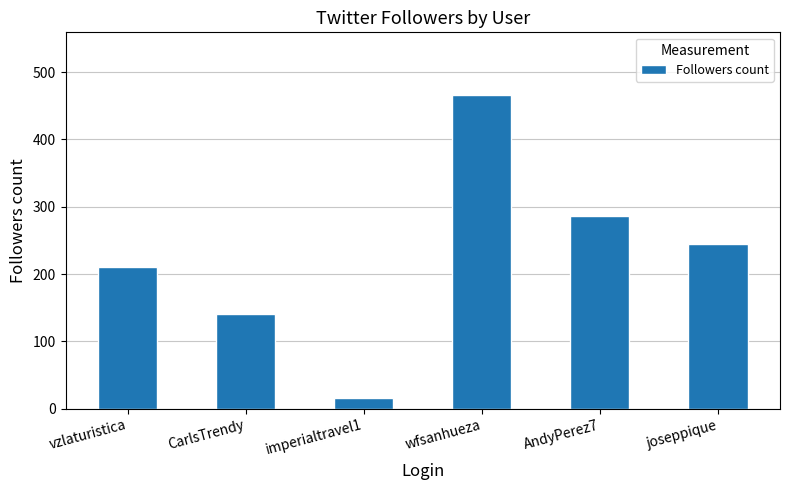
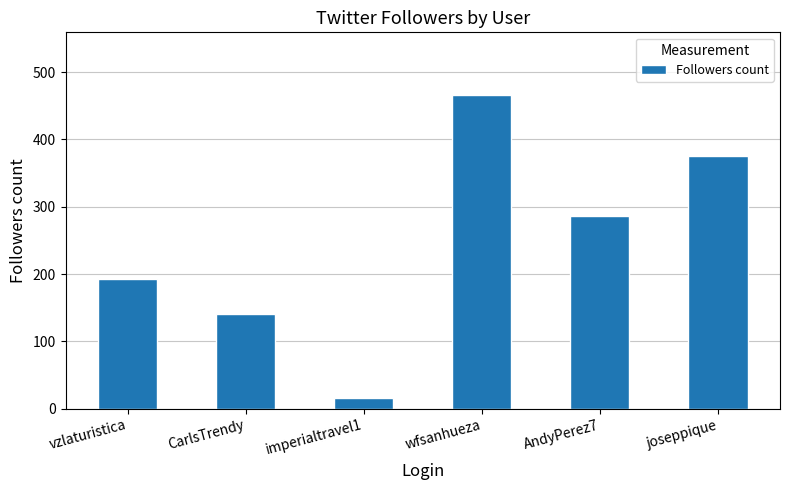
vzlaturistica: 210 -> 190
joseppique: 250 -> 380
